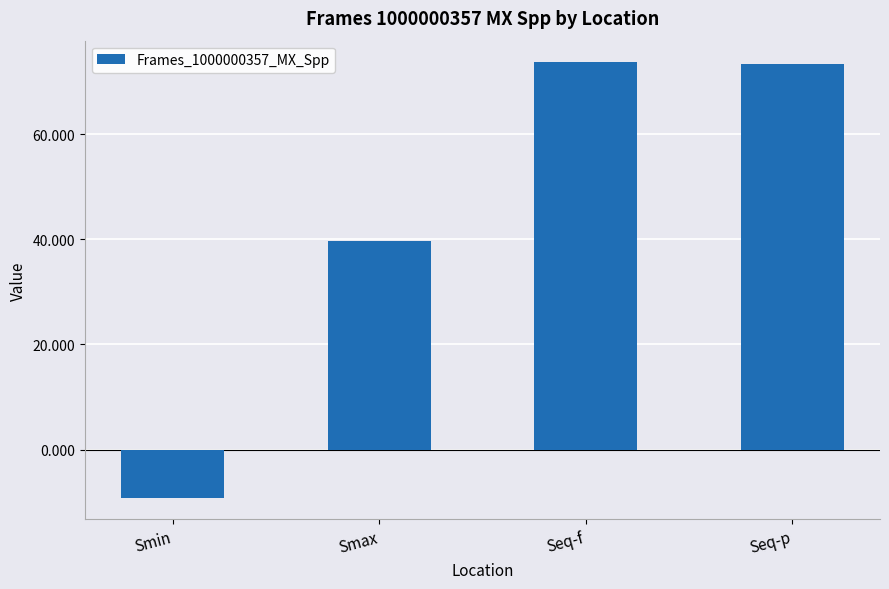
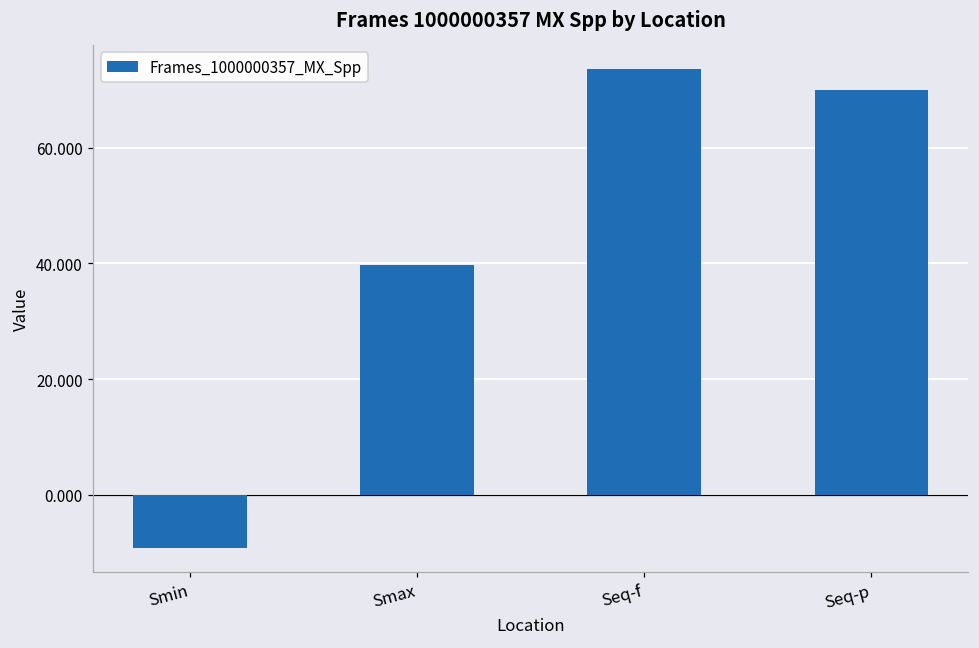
Seq-p: 73 -> 70
